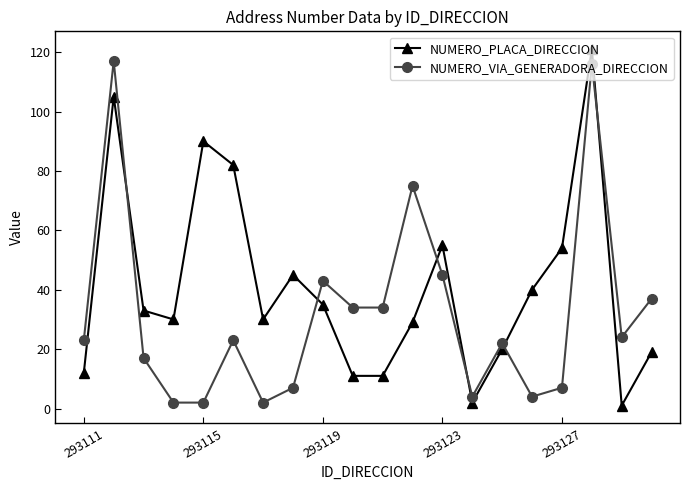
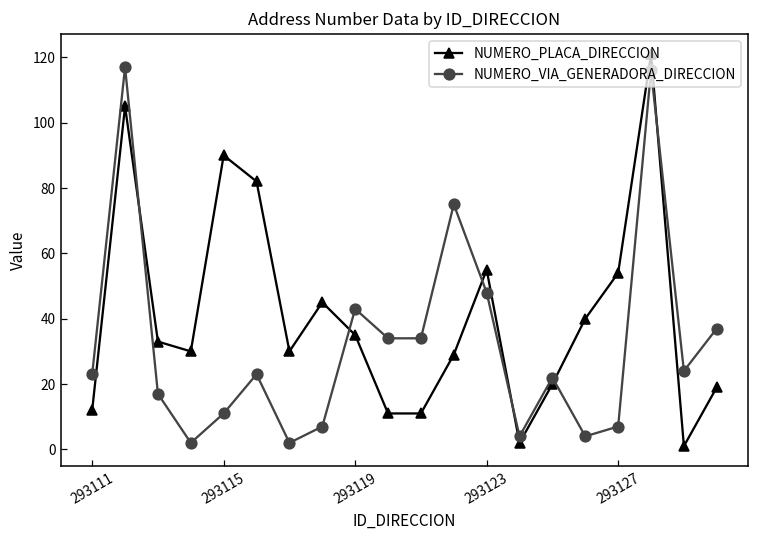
NUMERO_VIA_GENERADORA_DIRECCION, 293115: 2 -> 11
NUMERO_VIA_GENERADORA_DIRECCION, 293123: 45 -> 48
